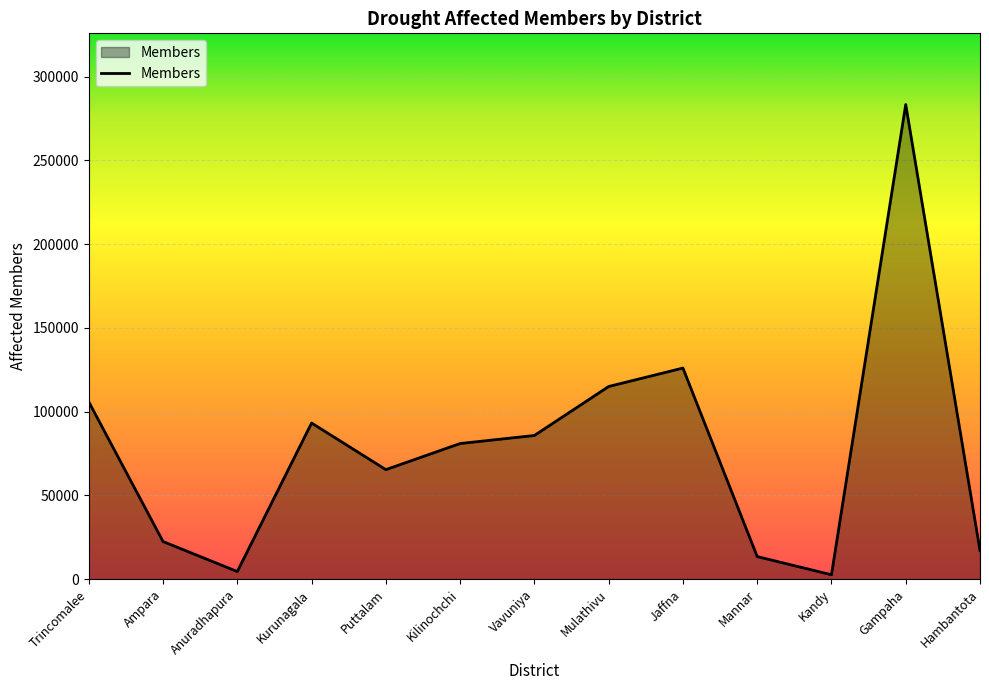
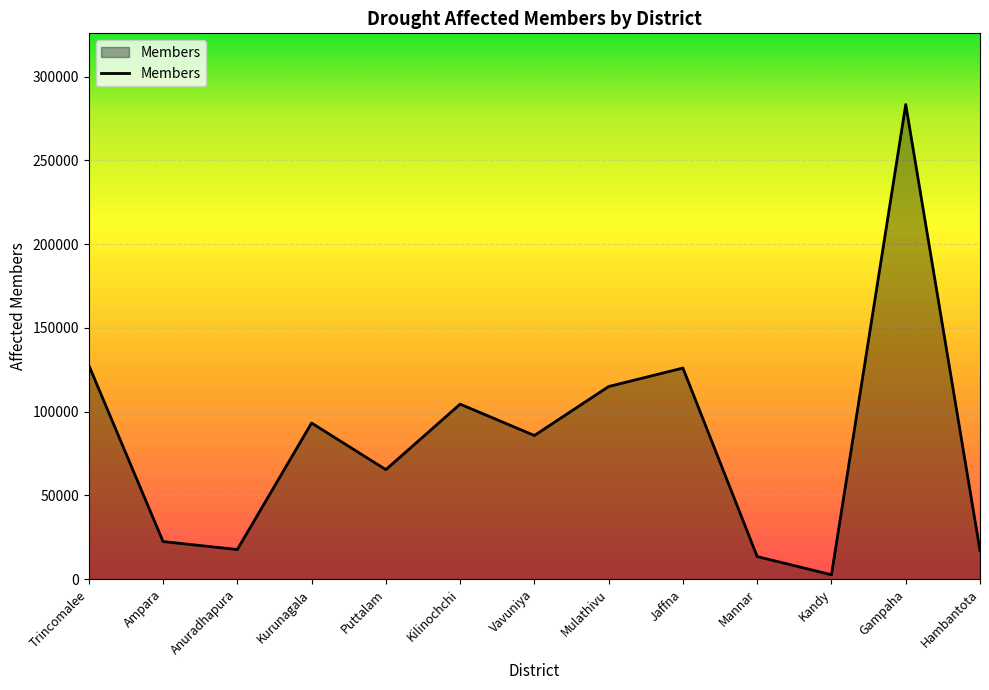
Trincomalee: 106000 -> 128000
Anuradhapura: 5000 -> 18000
Kilinochchi: 81000 -> 104000
